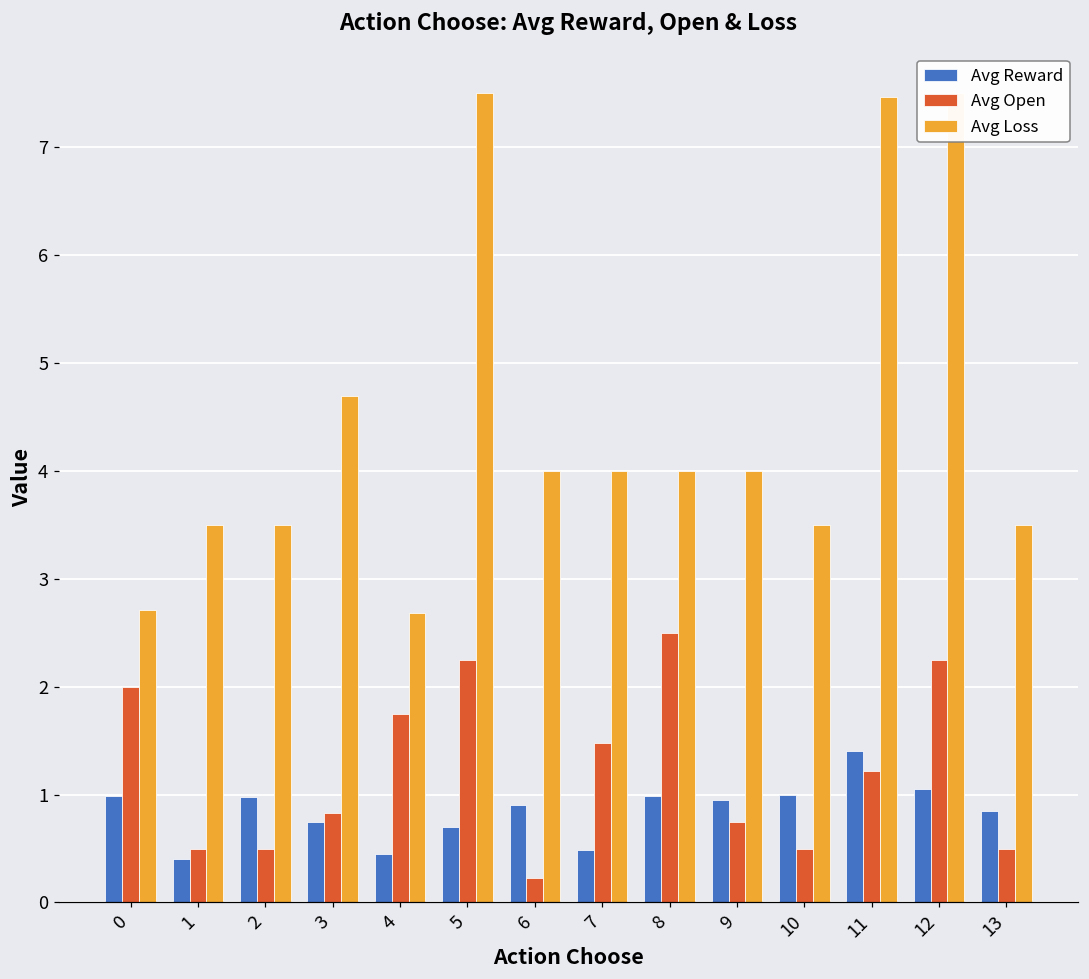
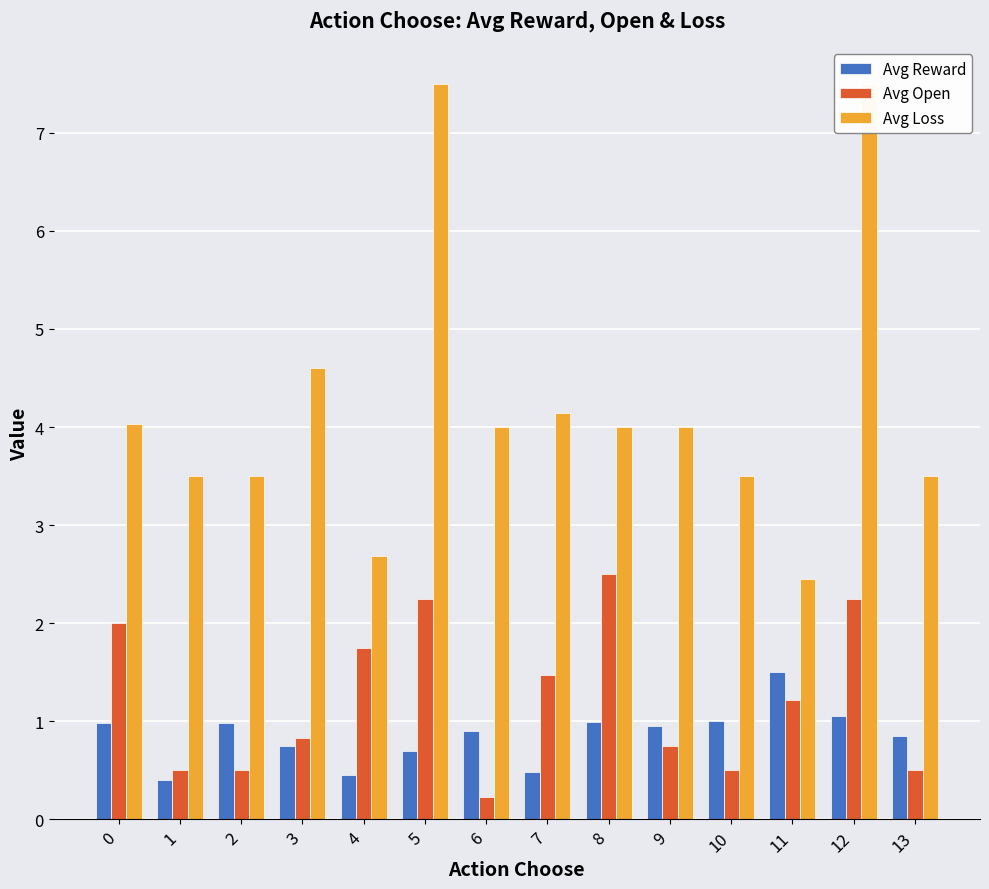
Avg Loss, 0: 2.7 -> 4.0
Avg Loss, 3: 4.7 -> 4.6
Avg Loss, 7: 4.0 -> 4.1
Avg Reward, 11: 1.4 -> 1.5
Avg Loss, 11: 7.5 -> 2.5
